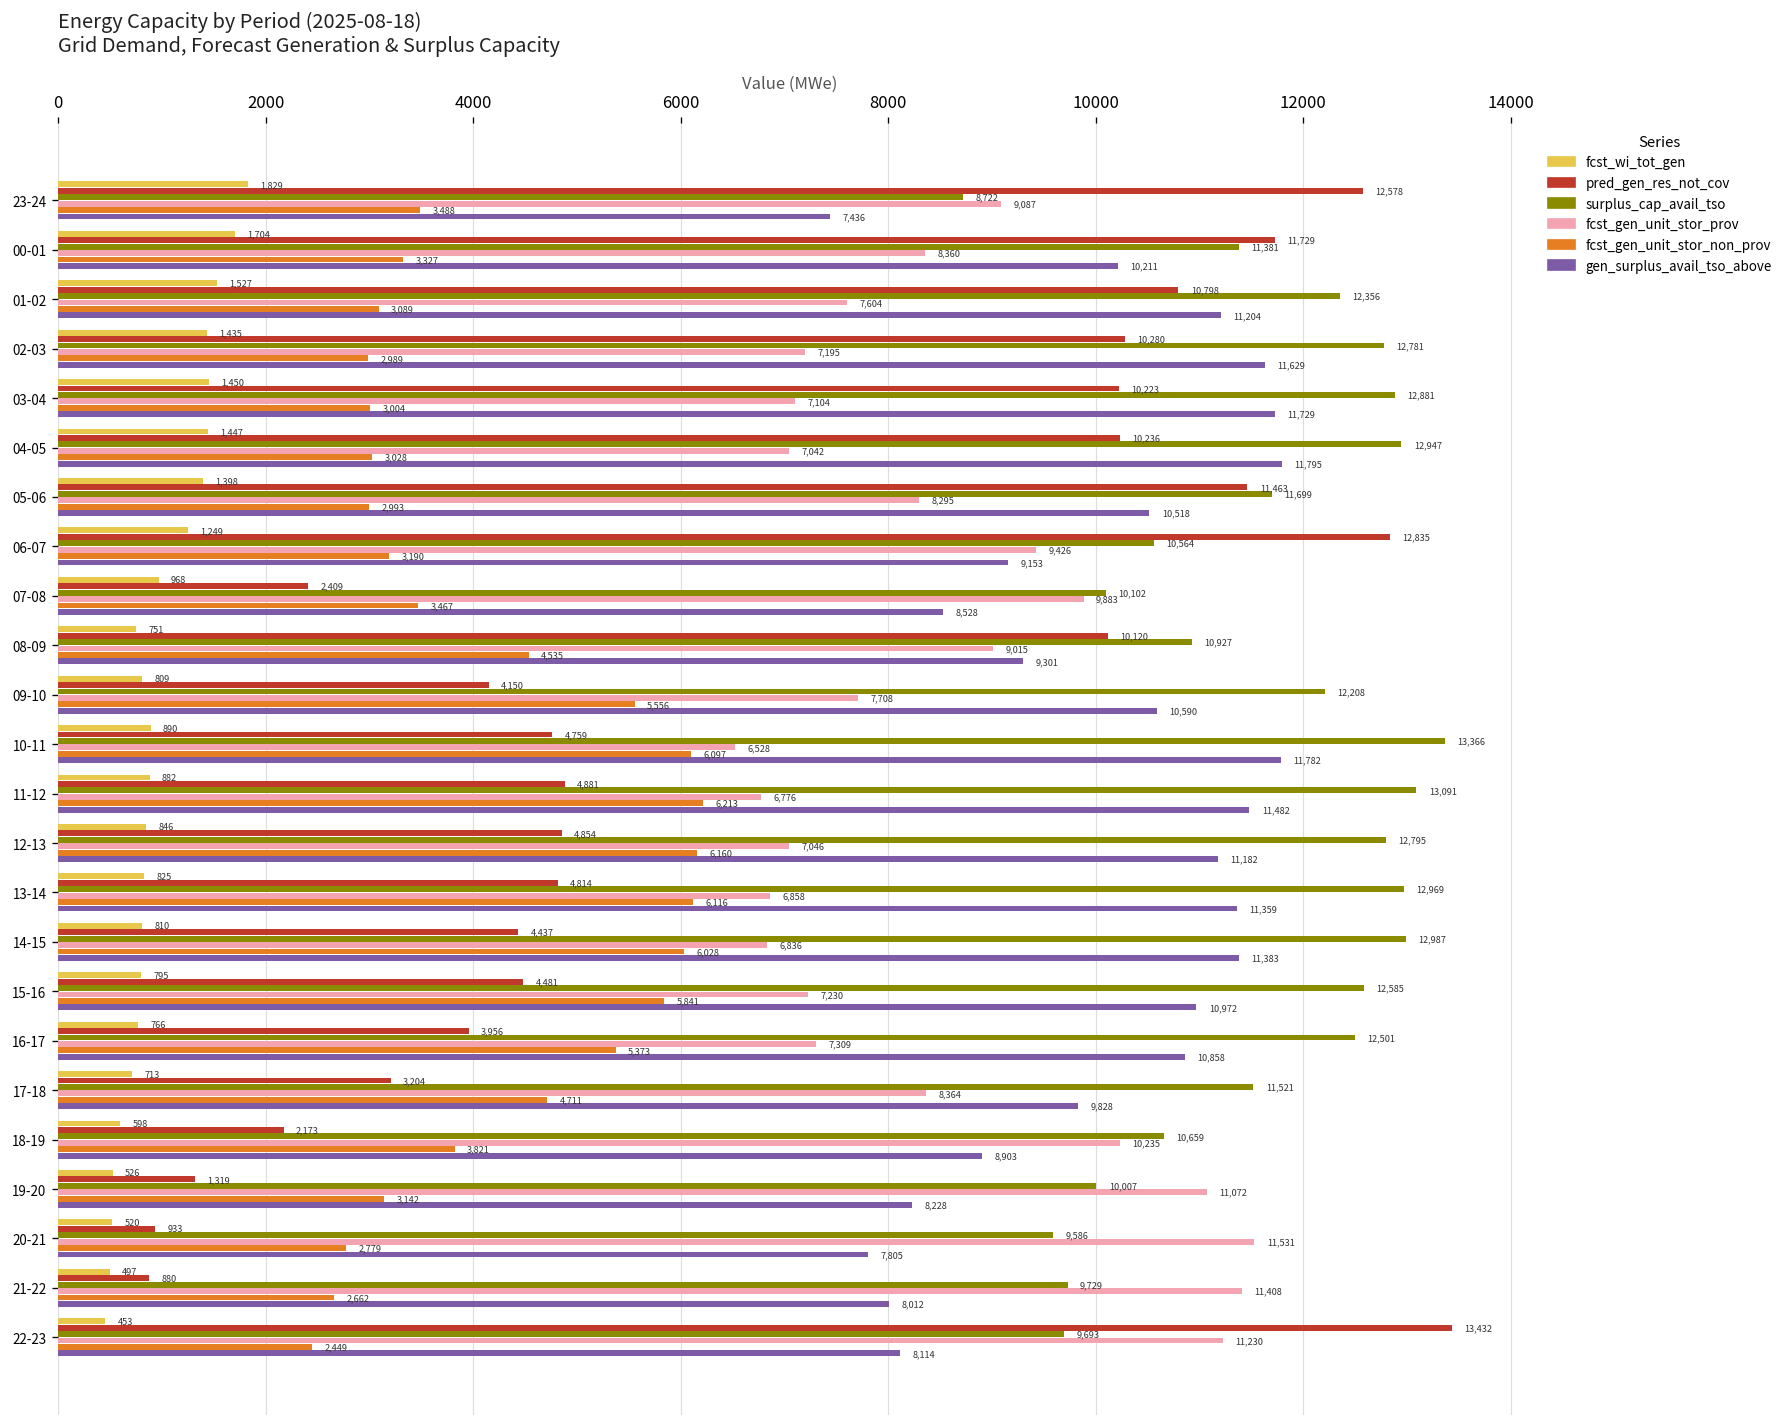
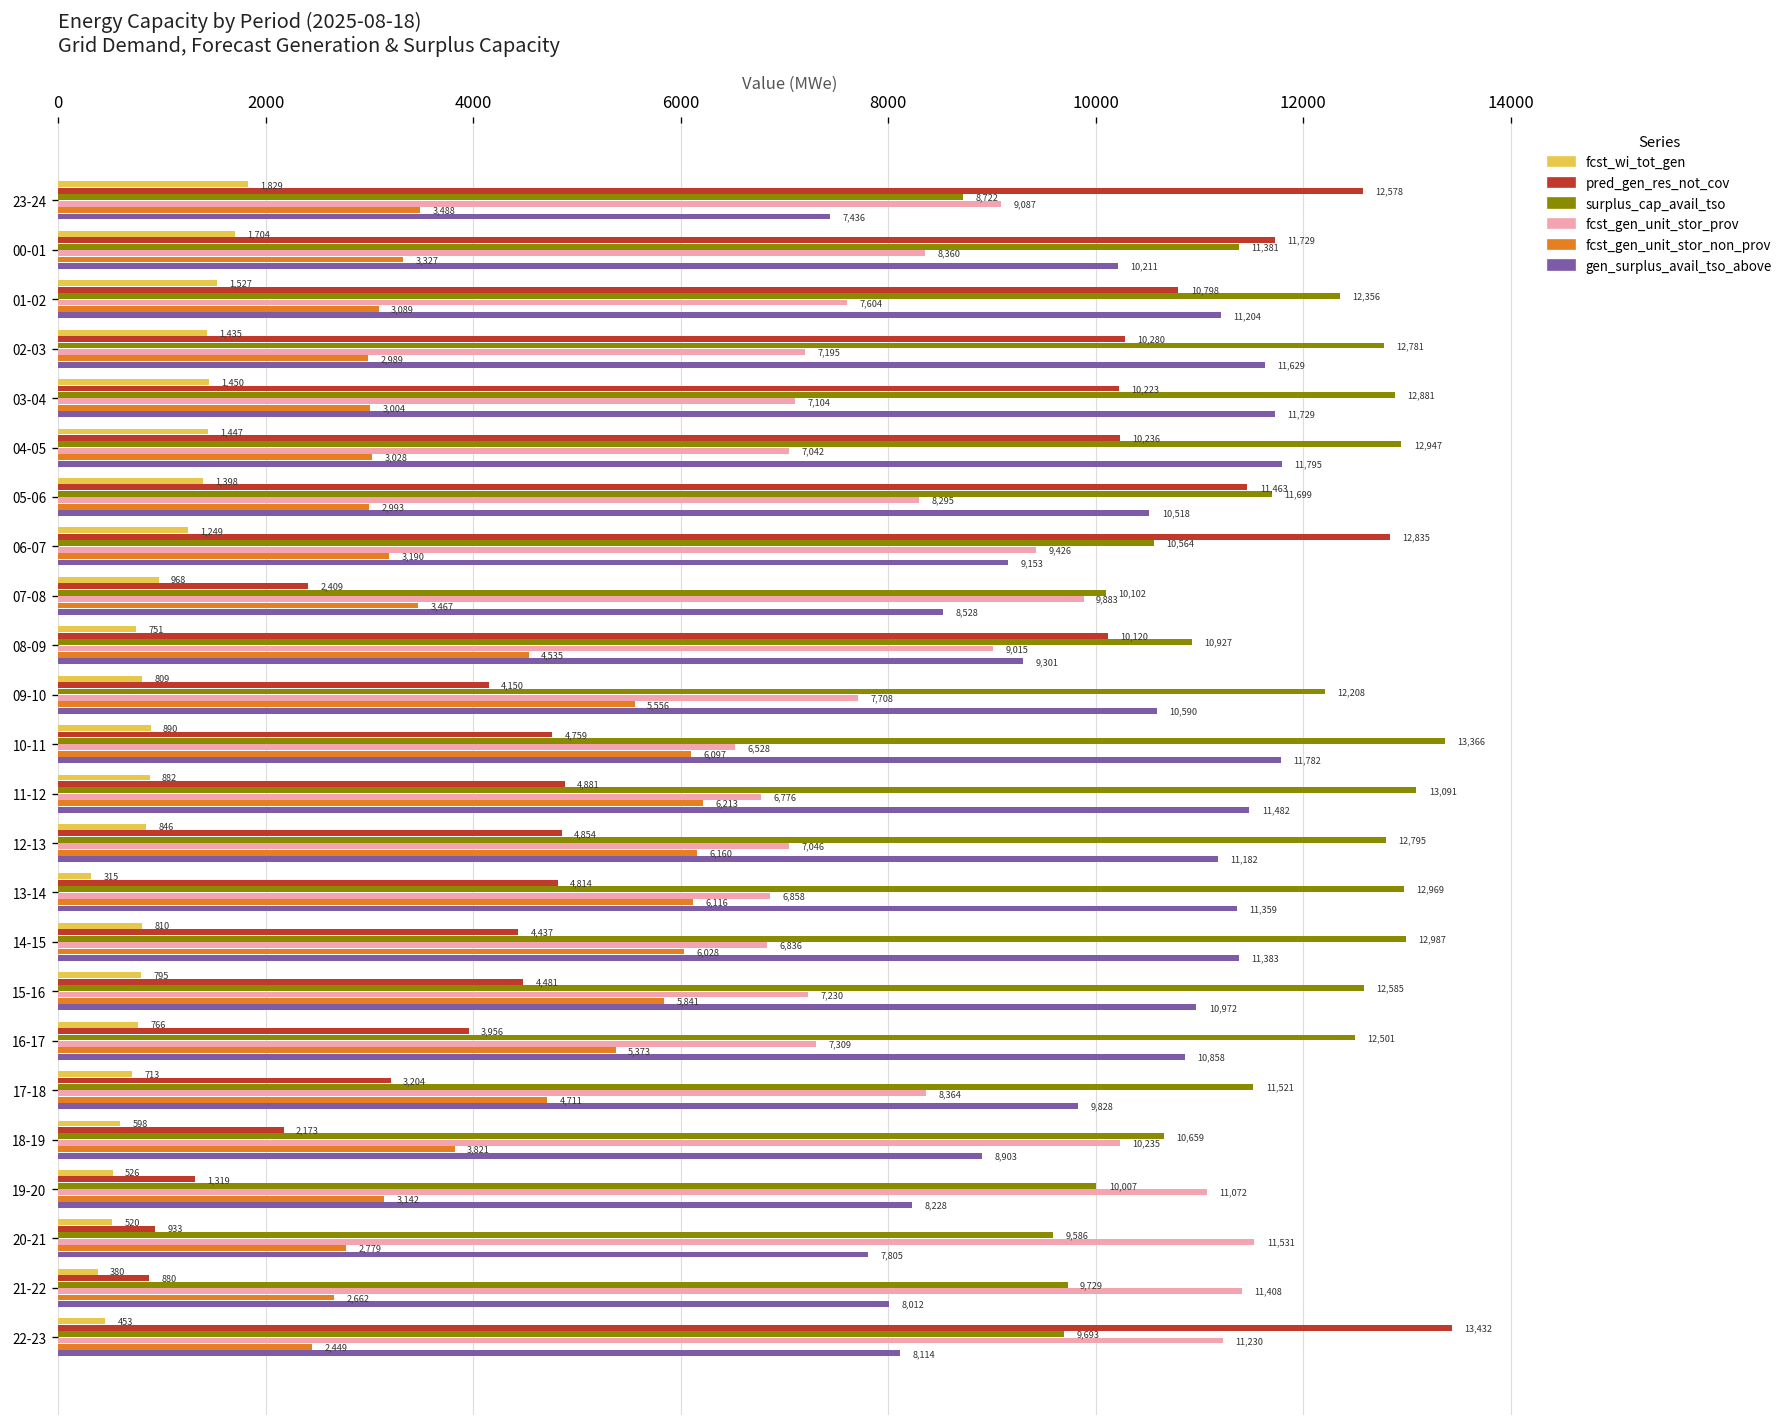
fcst_wi_tot_gen, 13-14: 825 -> 315
fcst_wi_tot_gen, 21-22: 497 -> 380
